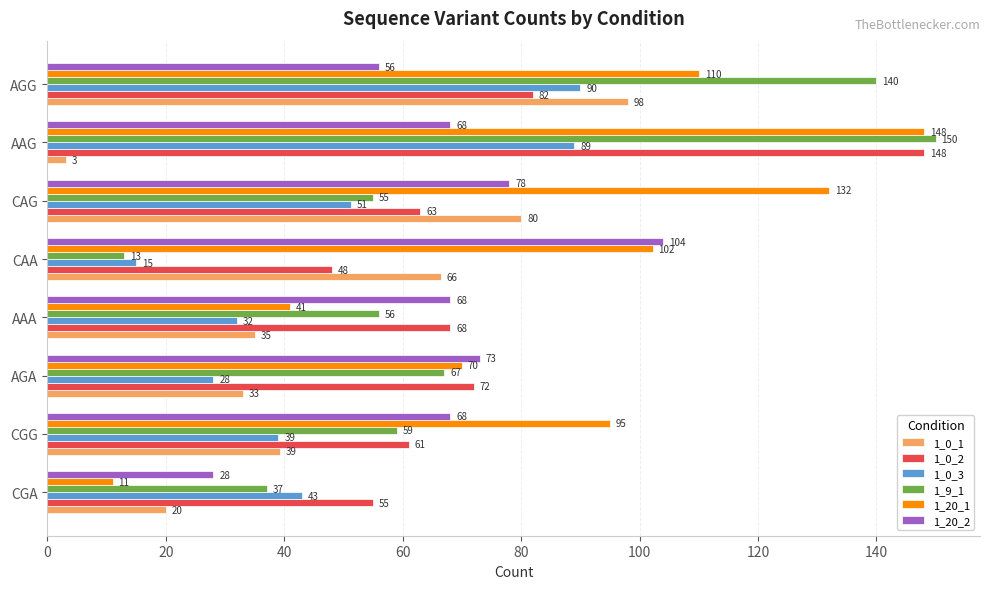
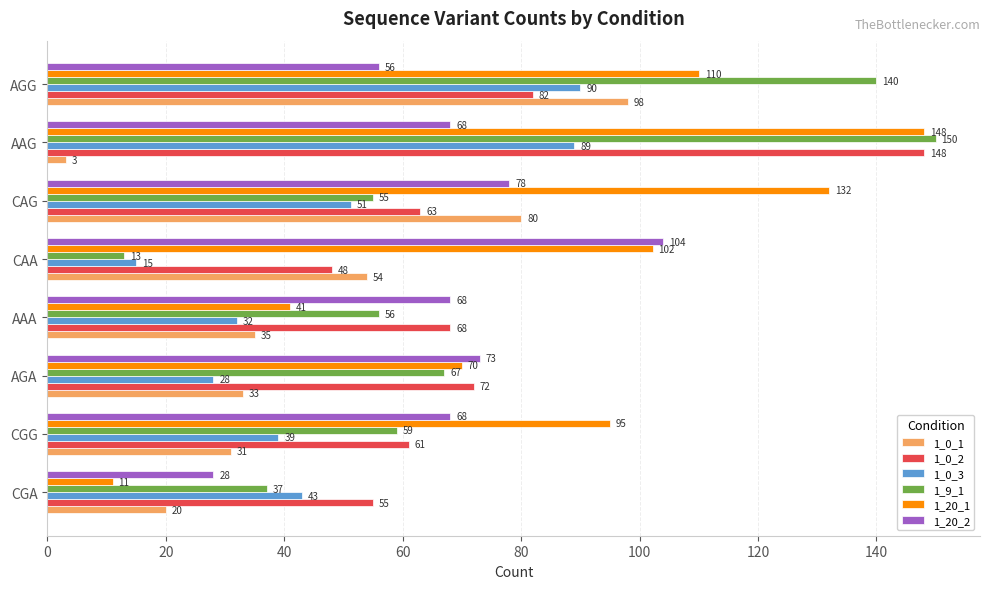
1_0_1, CAA: 66 -> 54
1_0_1, CGG: 39 -> 31
